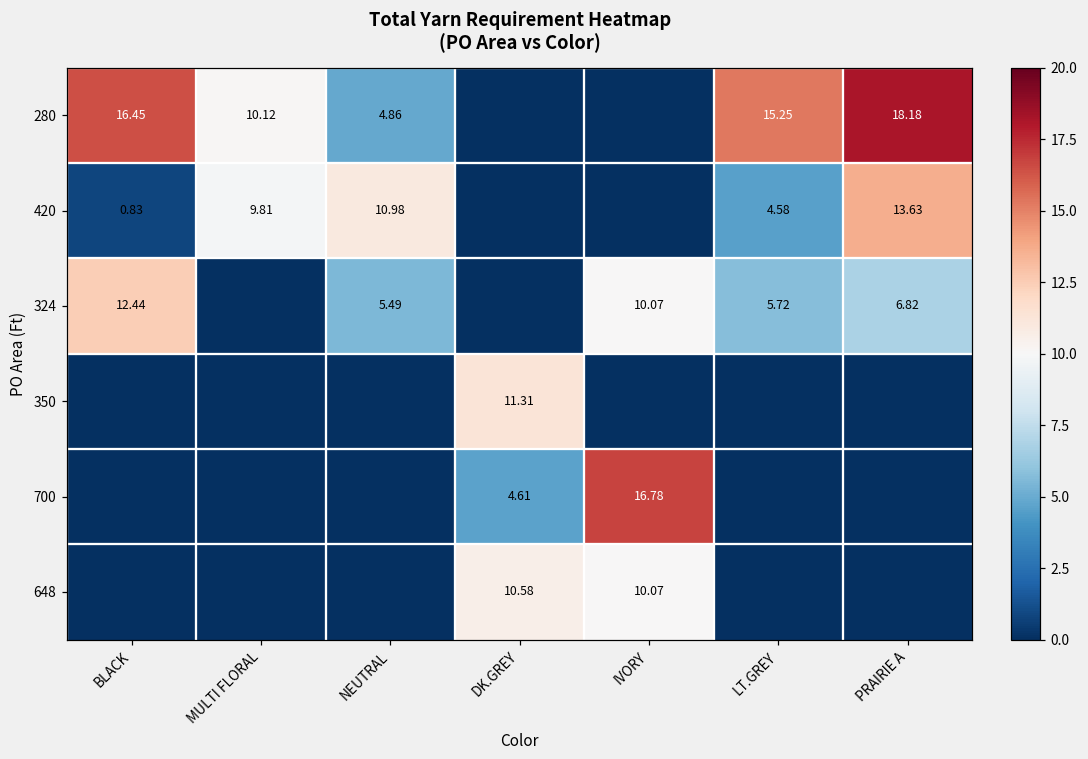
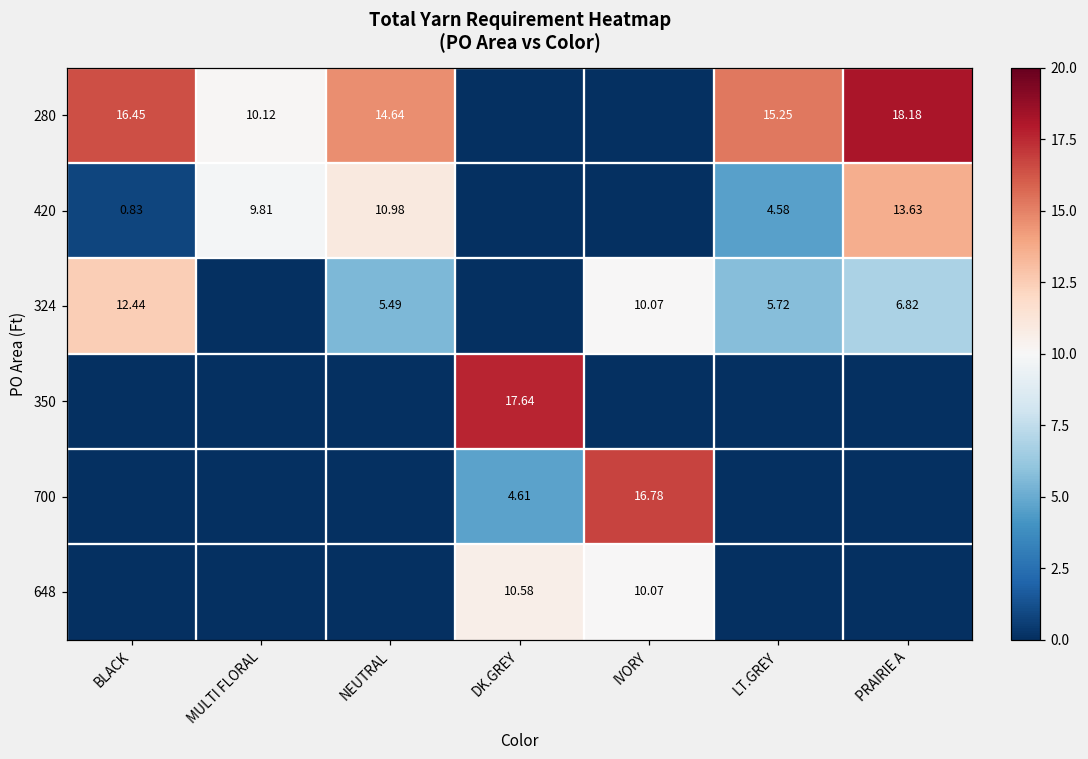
280, NEUTRAL: 4.86 -> 14.64
350, DK.GREY: 11.31 -> 17.64
